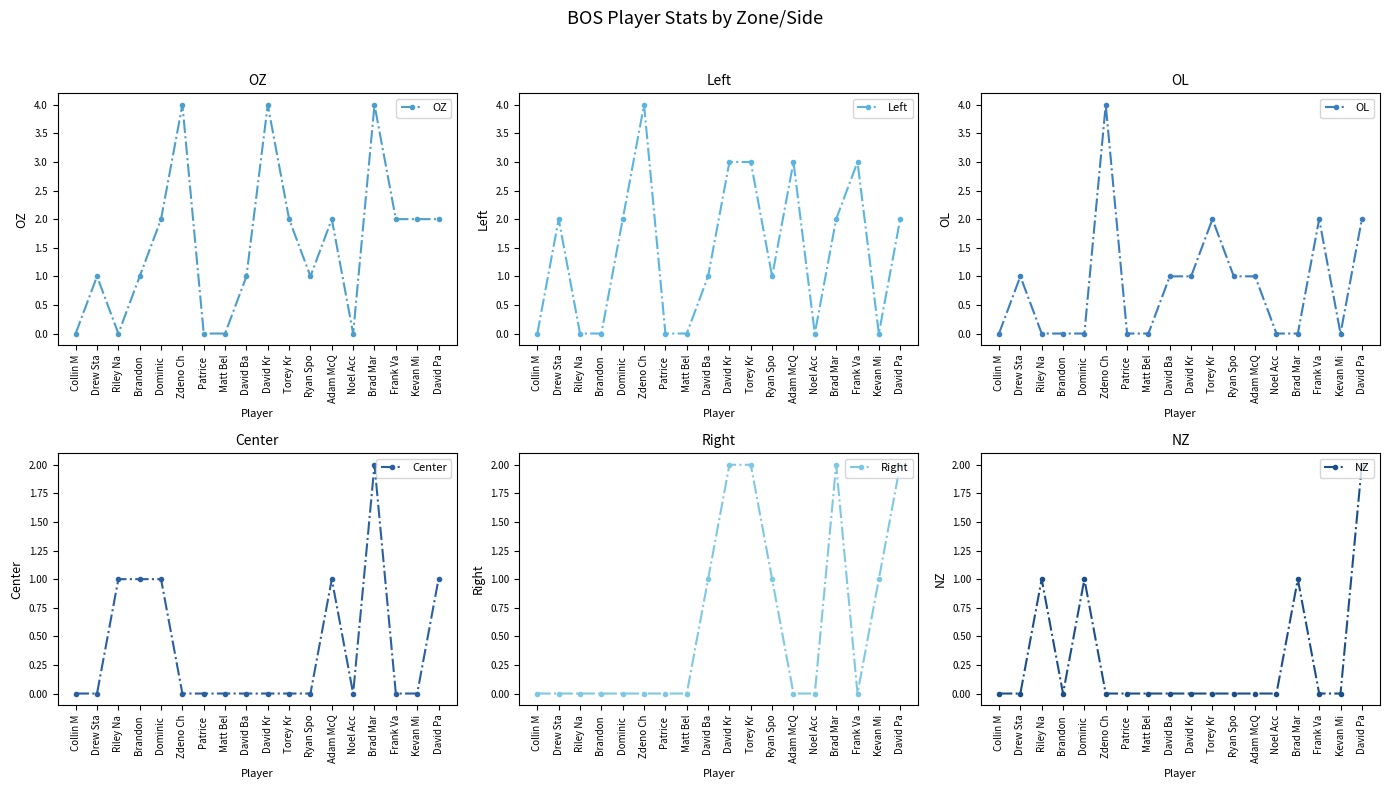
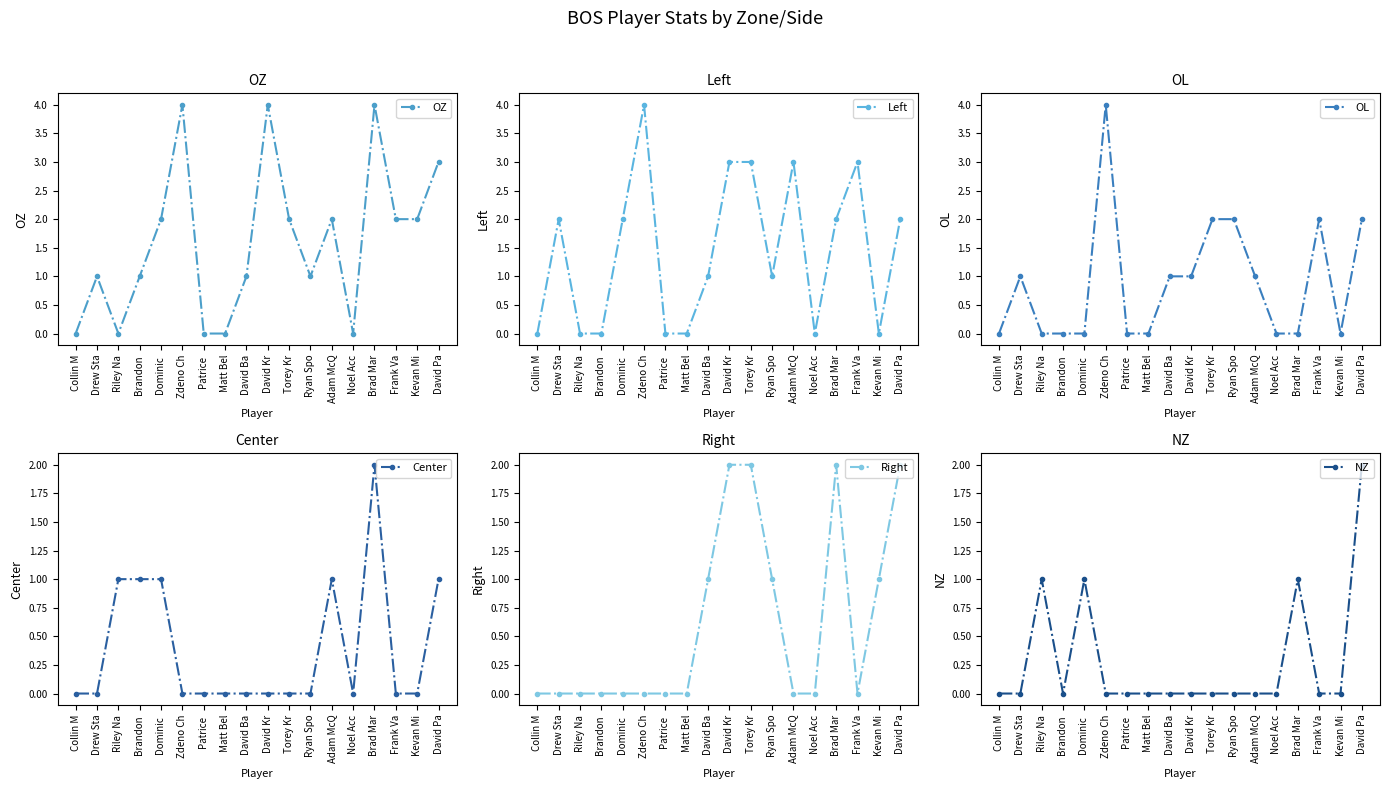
OZ, David Pa: 2 -> 3
OL, Ryan Spo: 1 -> 2
